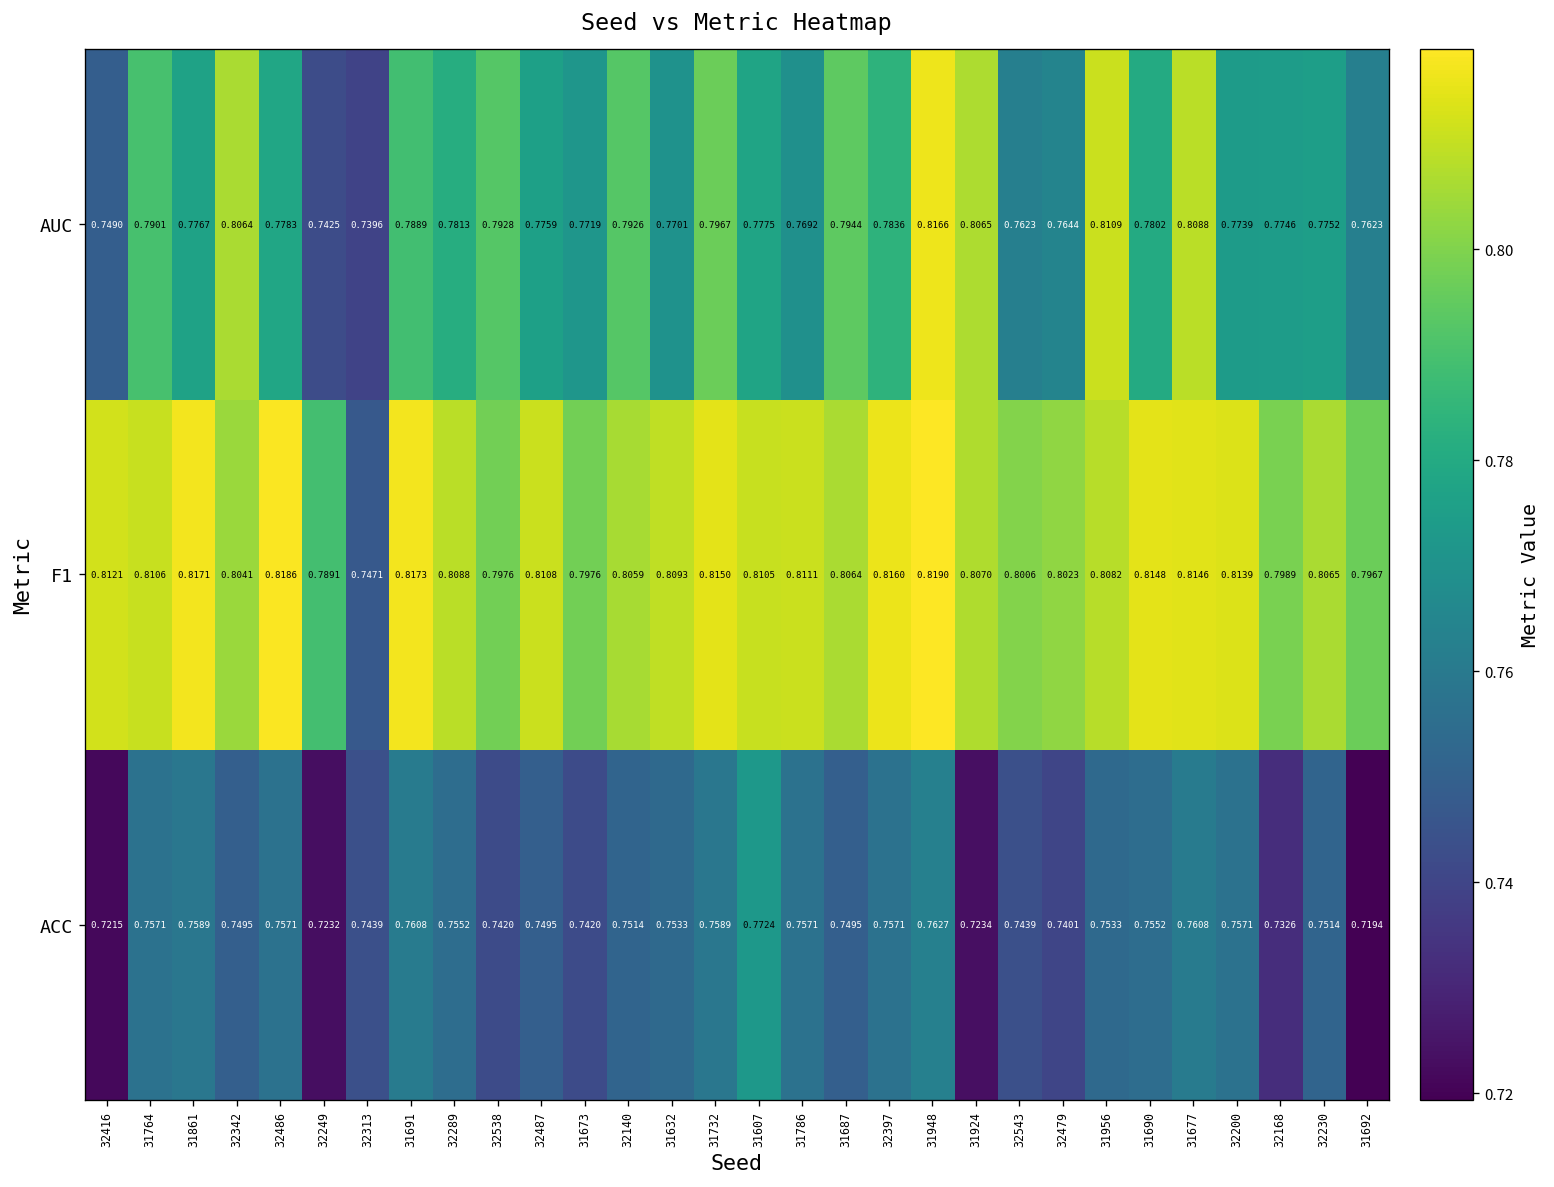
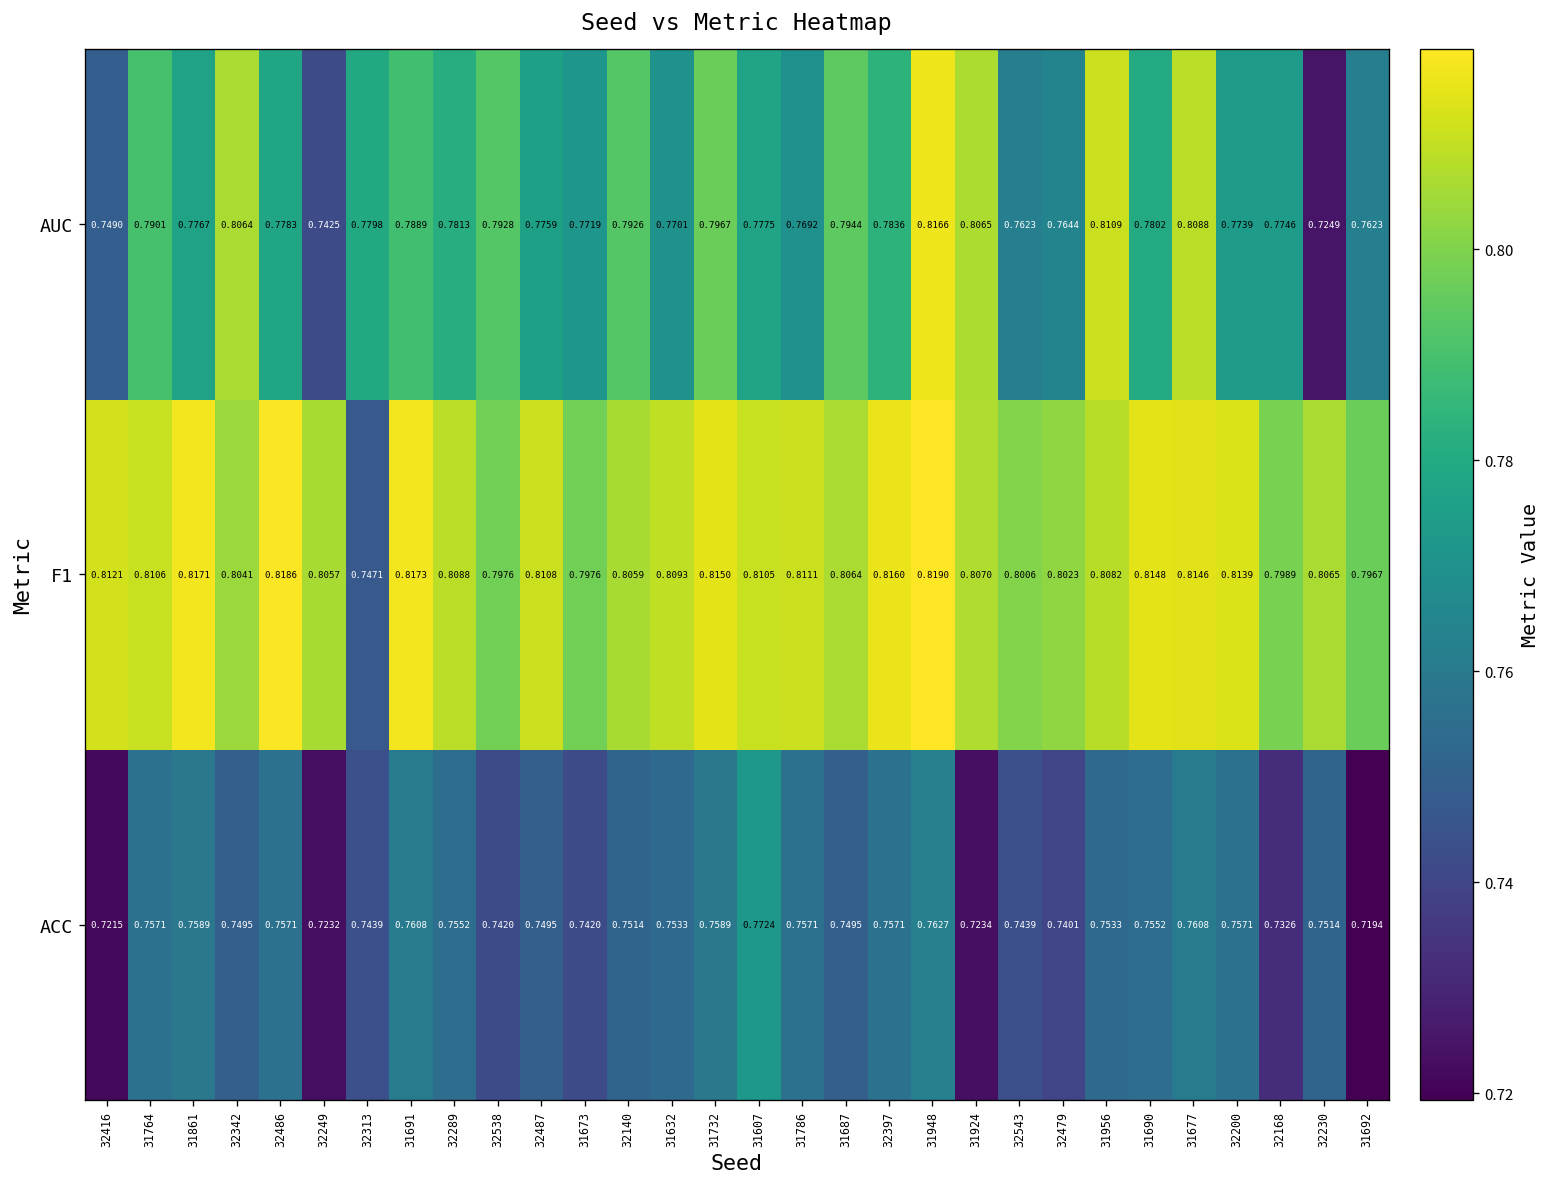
AUC, 32313: 0.7396 -> 0.7798
AUC, 32230: 0.7752 -> 0.7249
F1, 32249: 0.7891 -> 0.8057
